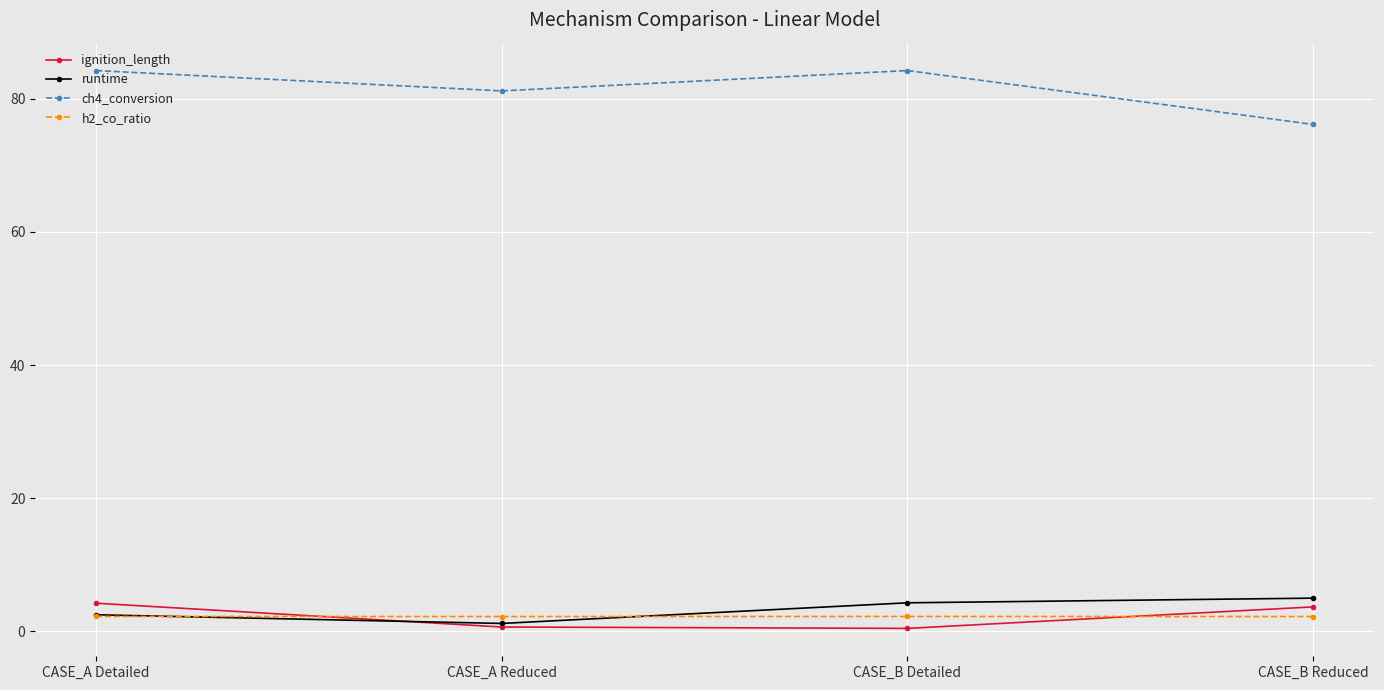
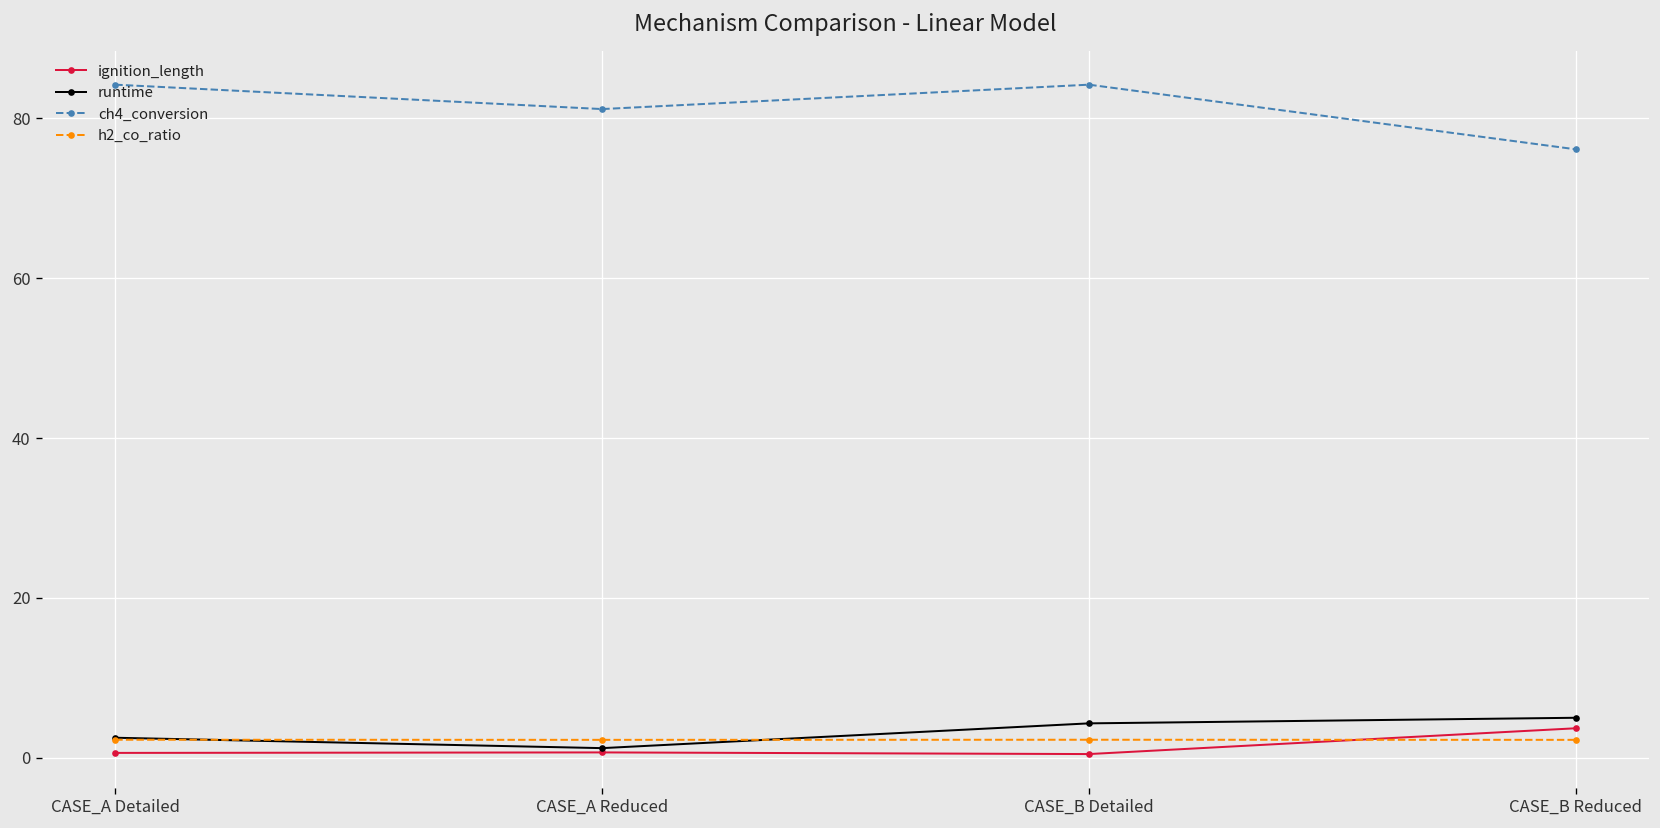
ignition_length, CASE_A Detailed: 4 -> 1
